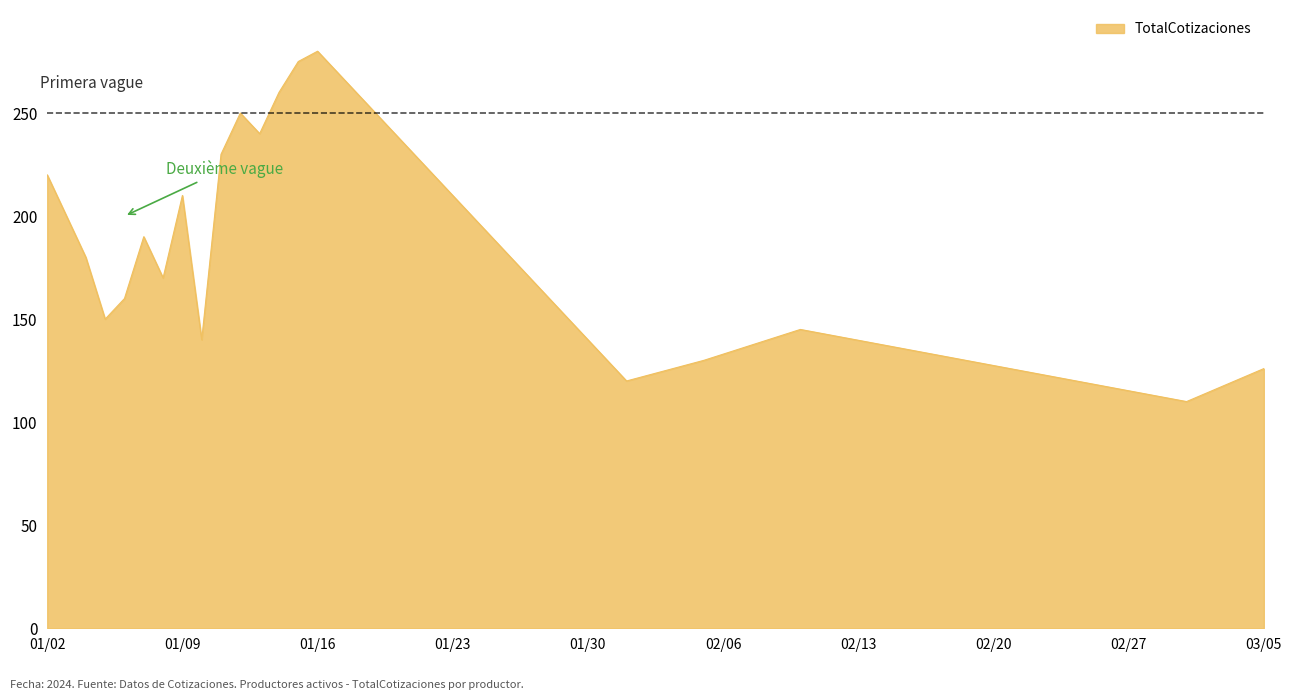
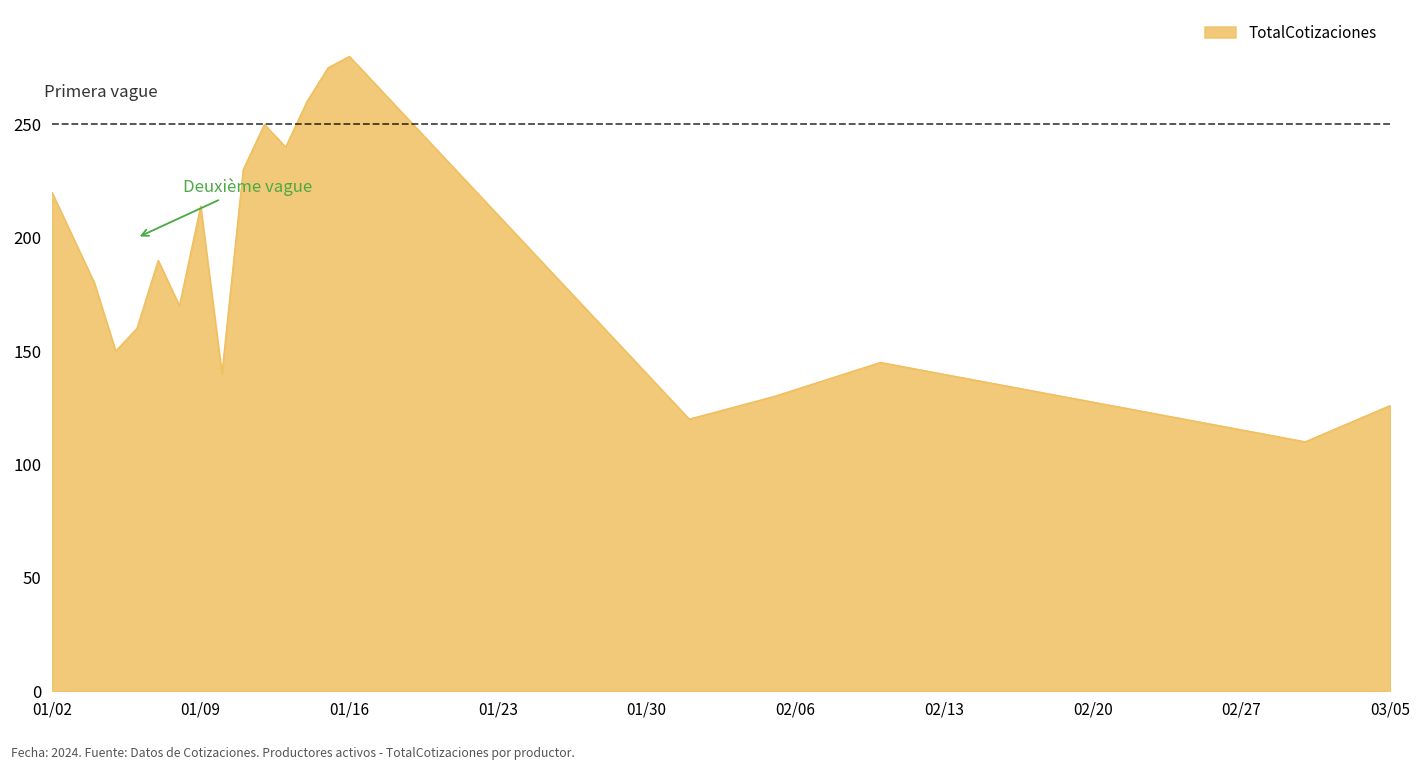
01/09: 210 -> 214
